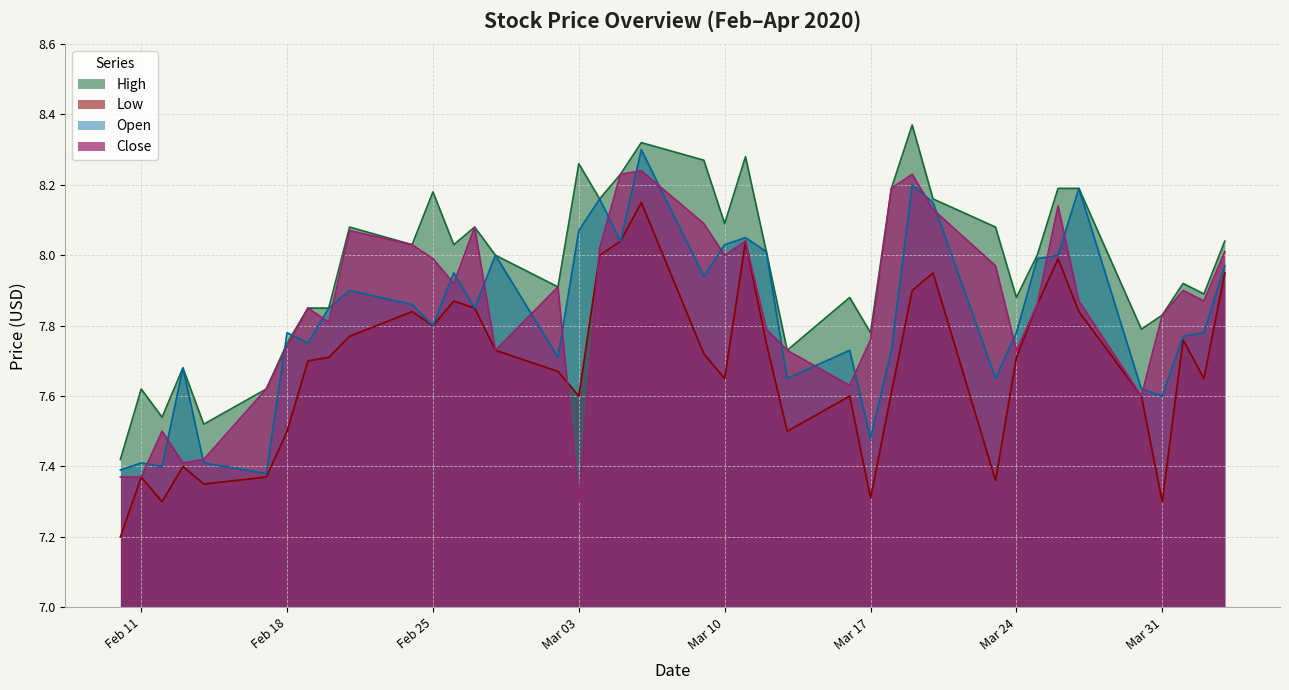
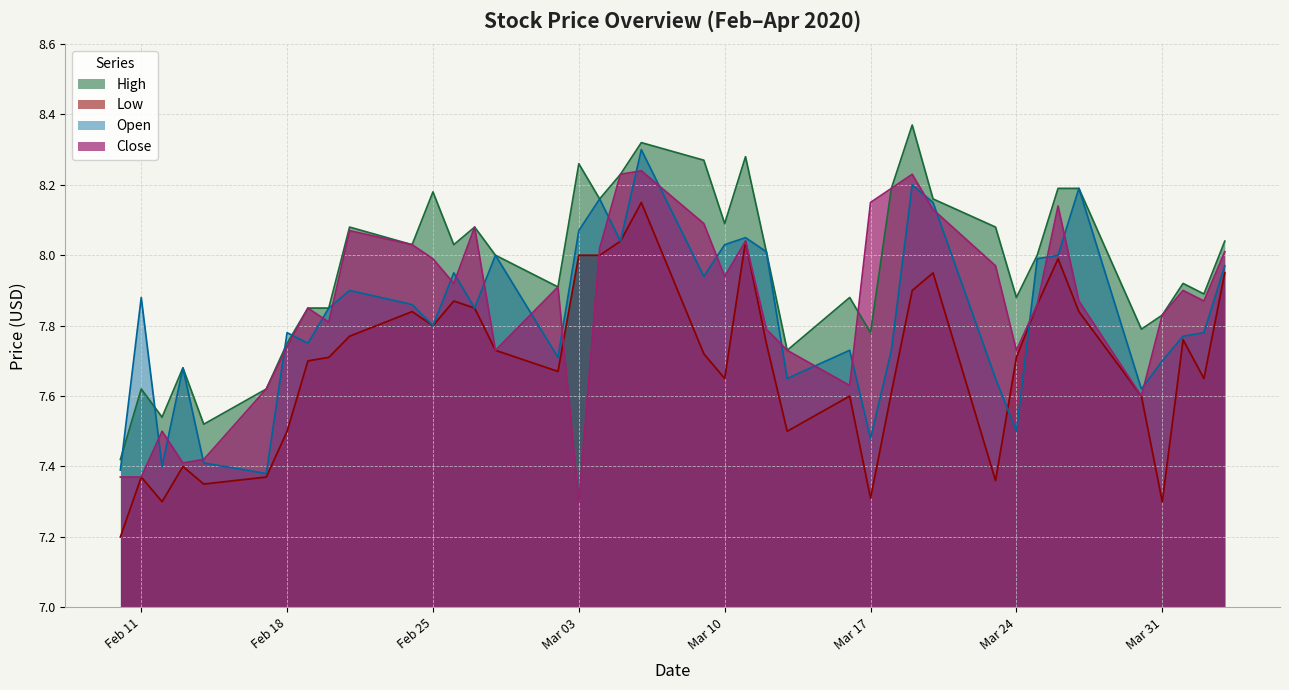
Open, Feb 11: 7.41 -> 7.88
Low, Mar 03: 7.6 -> 8.0
Close, Mar 10: 8.00 -> 7.94
Close, Mar 17: 7.76 -> 8.15
Open, Mar 24: 7.78 -> 7.50
Open, Mar 31: 7.6 -> 7.7
